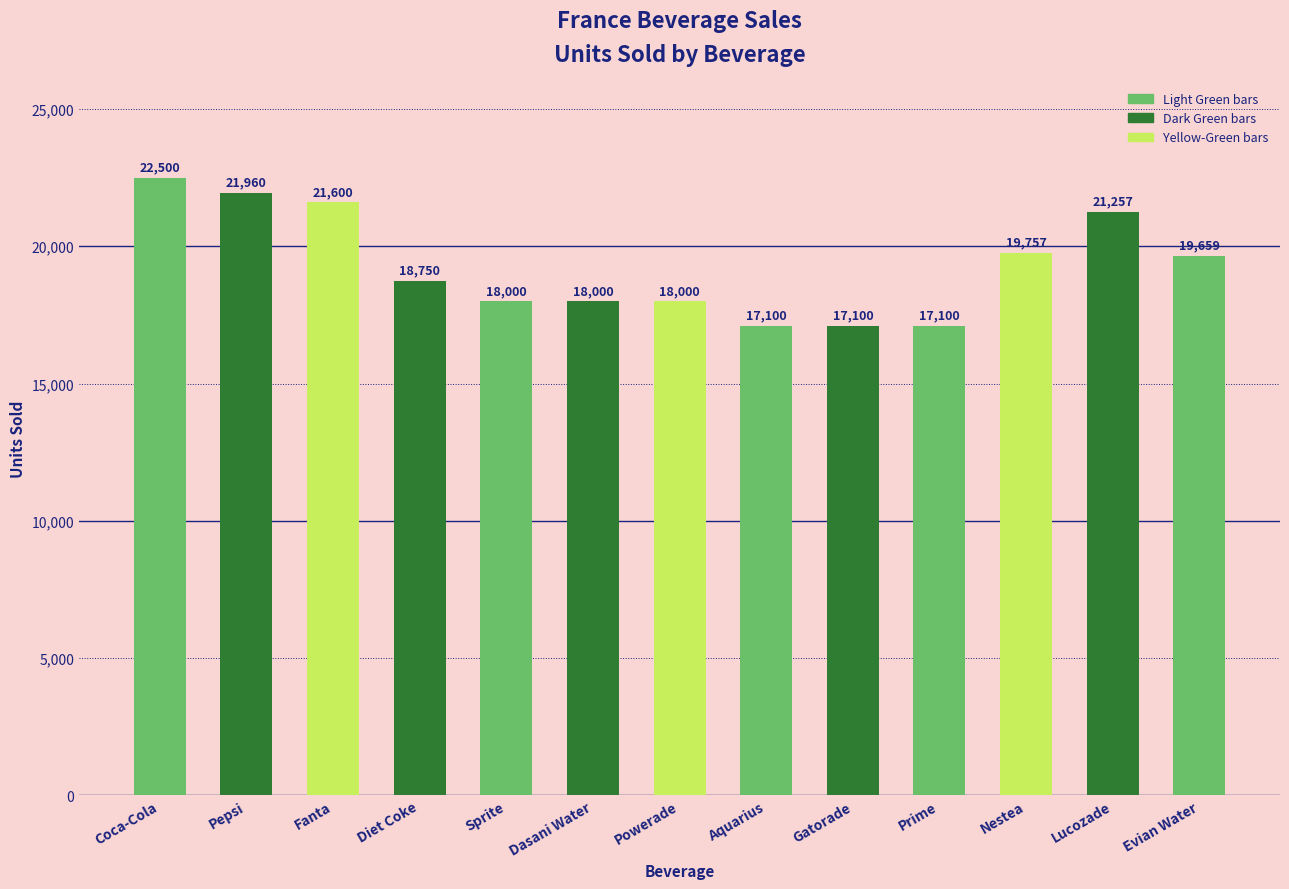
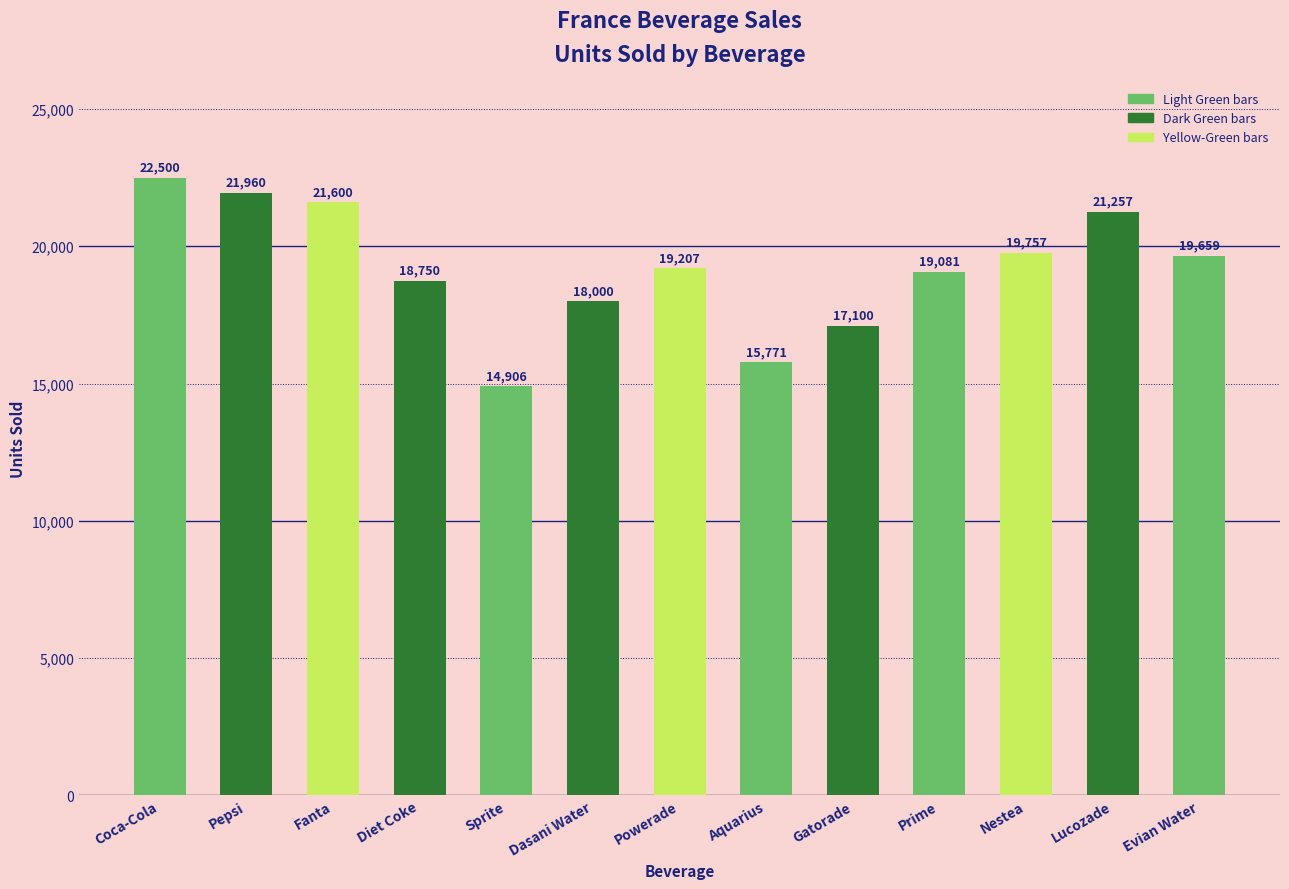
Sprite: 18,000 -> 14,906
Powerade: 18,000 -> 19,207
Aquarius: 17,100 -> 15,771
Prime: 17,100 -> 19,081
